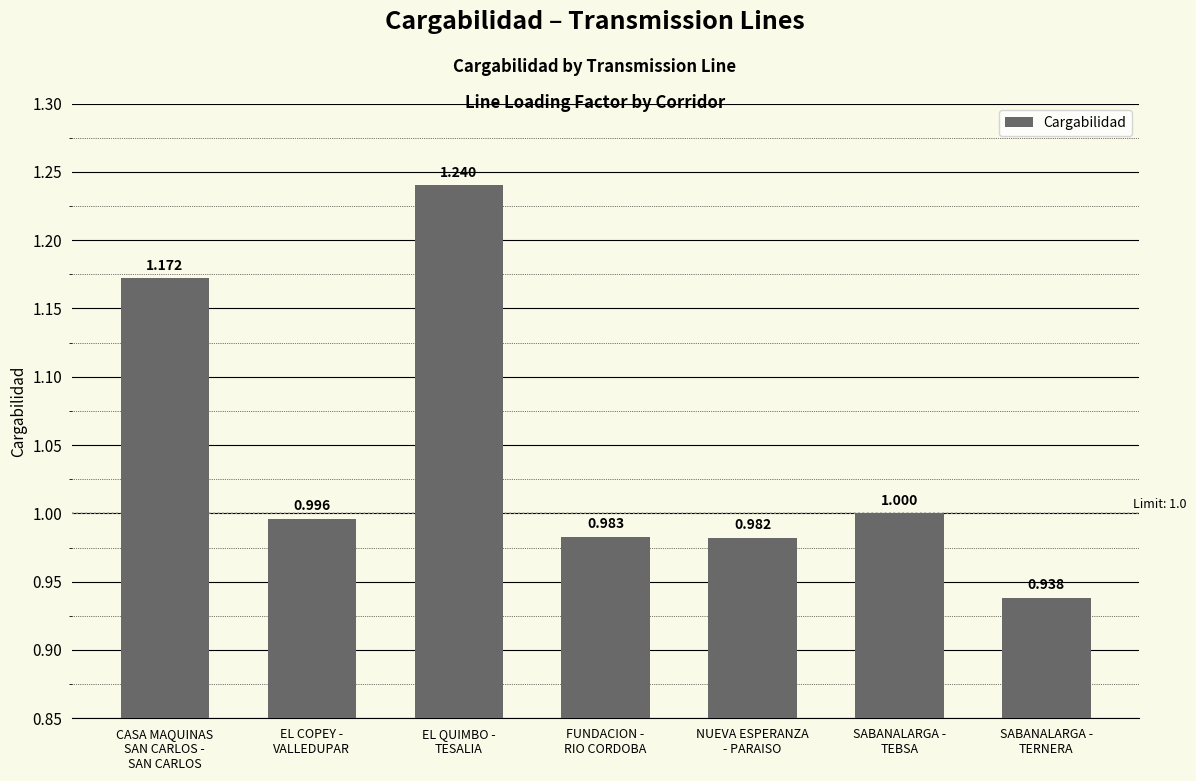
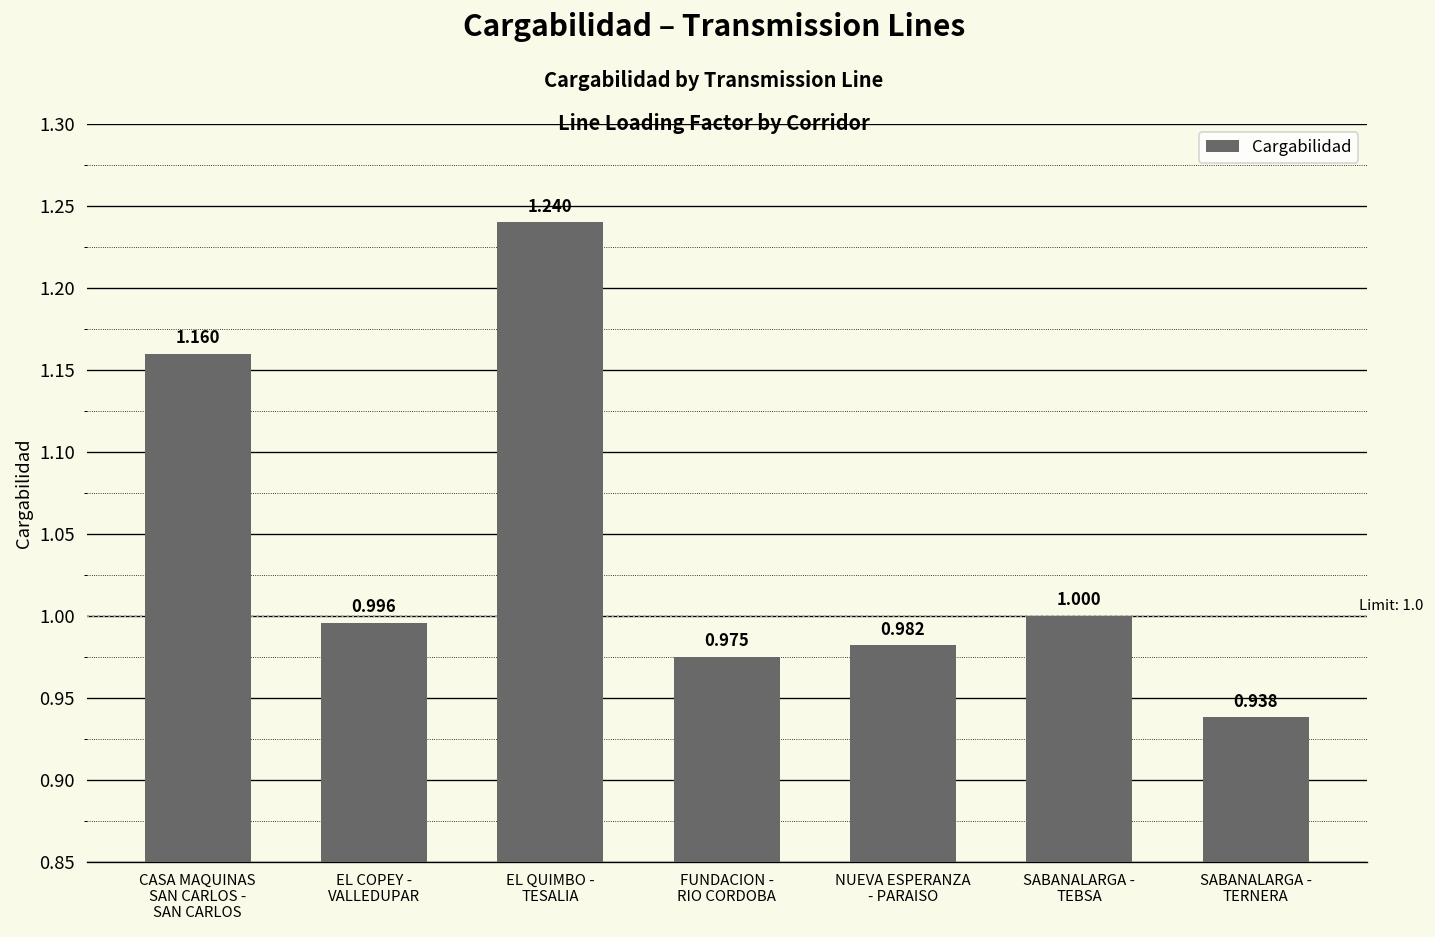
CASA MAQUINAS SAN CARLOS - SAN CARLOS: 1.172 -> 1.160
FUNDACION - RIO CORDOBA: 0.983 -> 0.975
